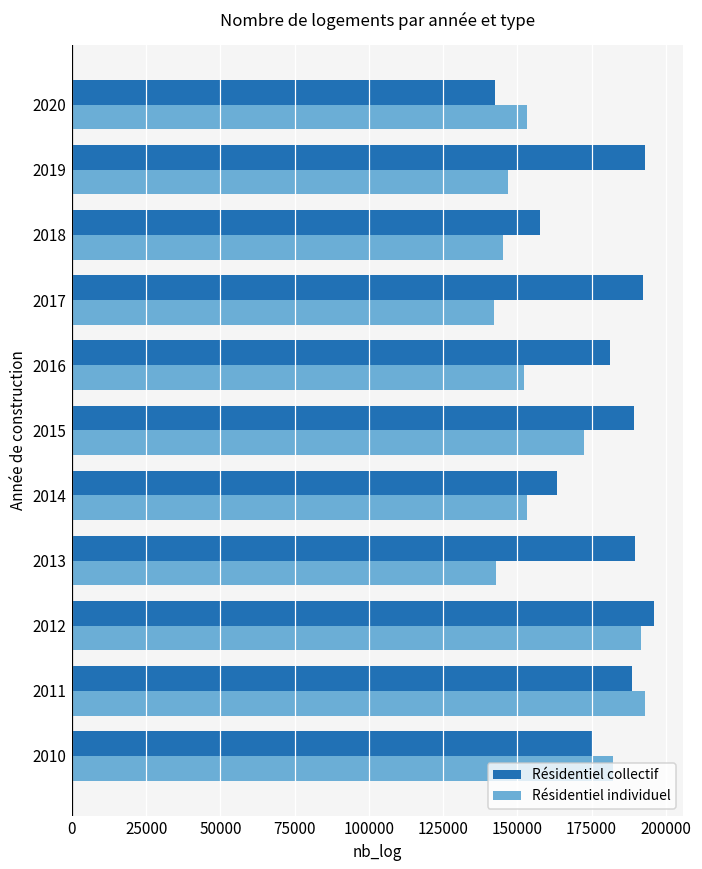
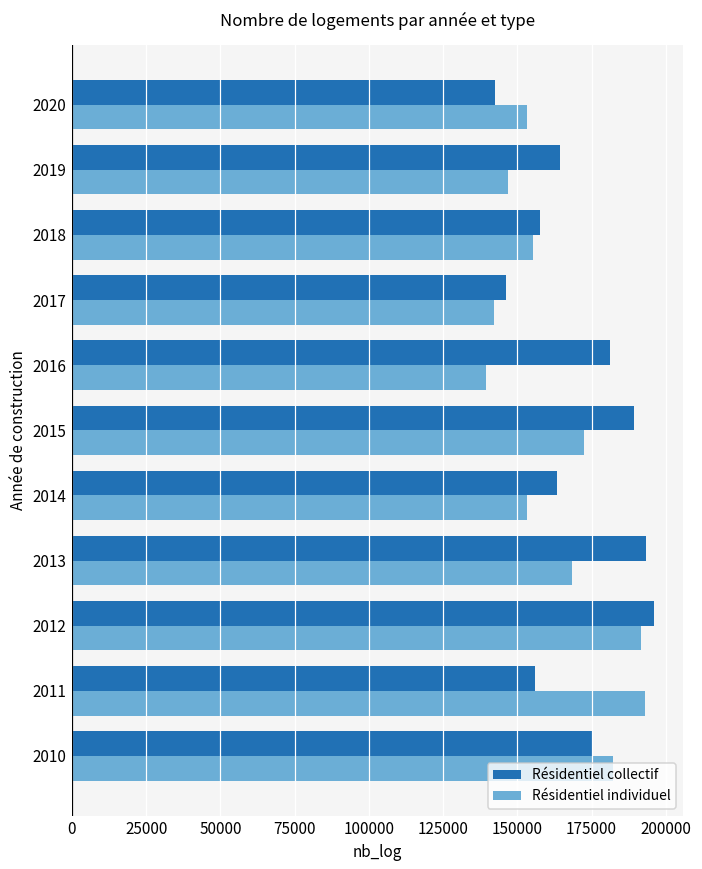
Résidentiel collectif, 2019: 193000 -> 164000
Résidentiel individuel, 2018: 145000 -> 155000
Résidentiel collectif, 2017: 192000 -> 146000
Résidentiel individuel, 2016: 152000 -> 139000
Résidentiel collectif, 2013: 189000 -> 193000
Résidentiel individuel, 2013: 143000 -> 168000
Résidentiel collectif, 2011: 188000 -> 156000
